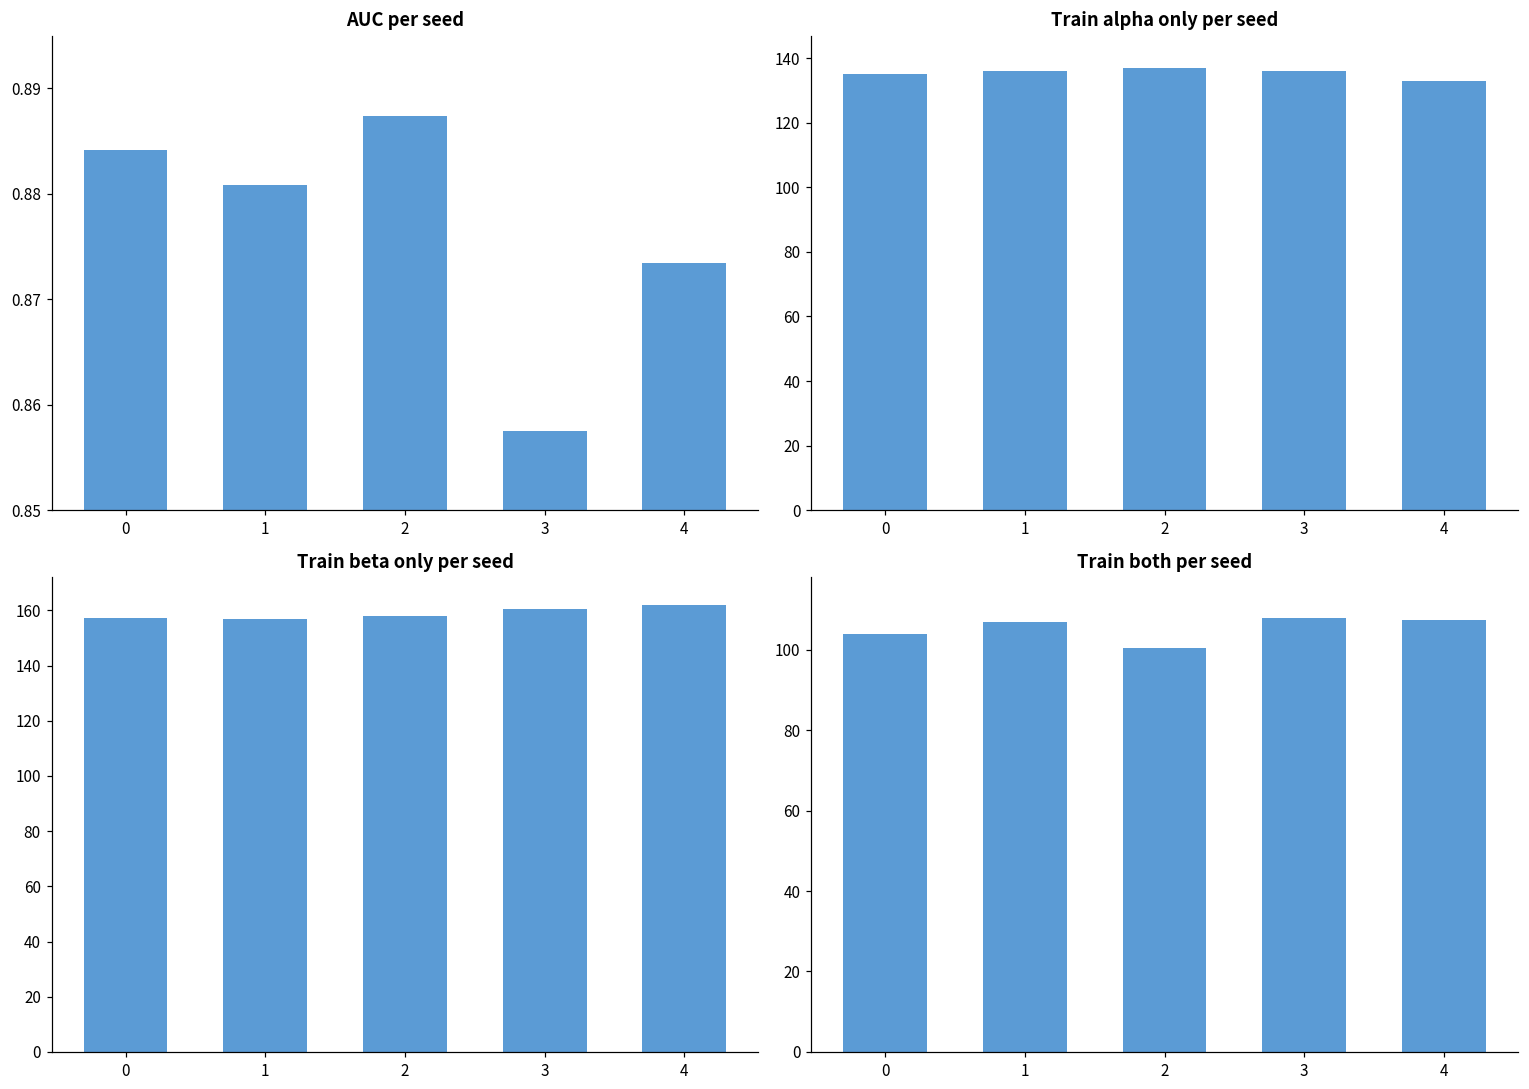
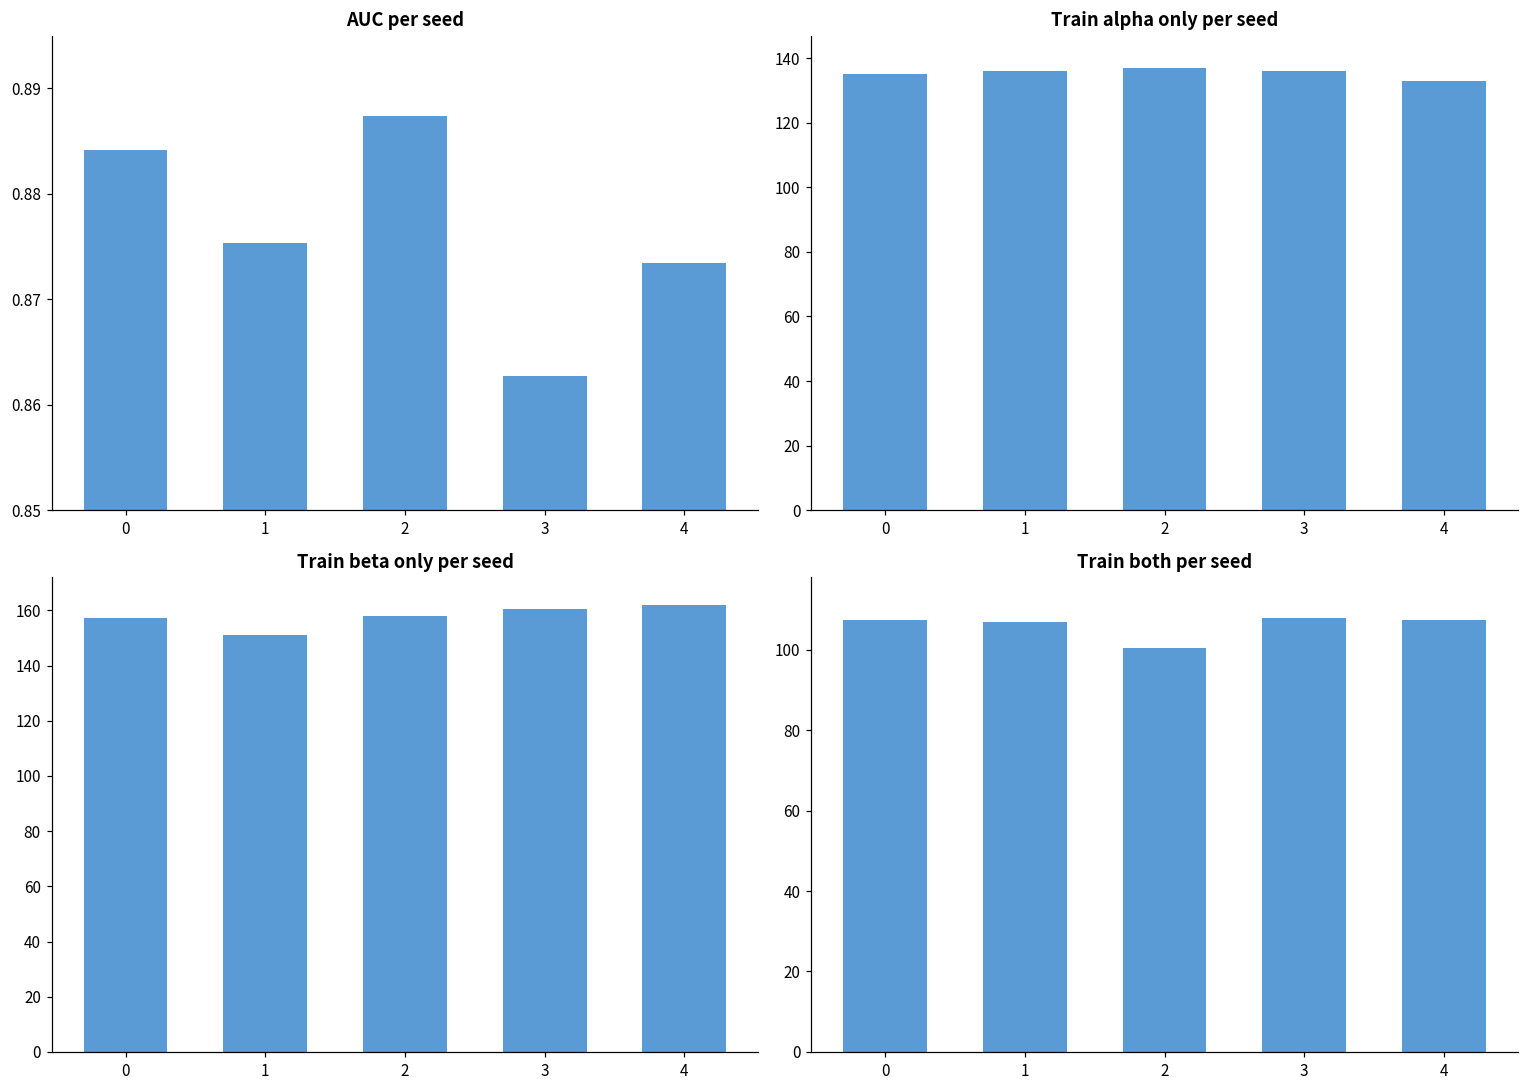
AUC per seed, 1: 0.881 -> 0.875
AUC per seed, 3: 0.857 -> 0.863
Train beta only per seed, 1: 157 -> 151
Train both per seed, 0: 104 -> 107
